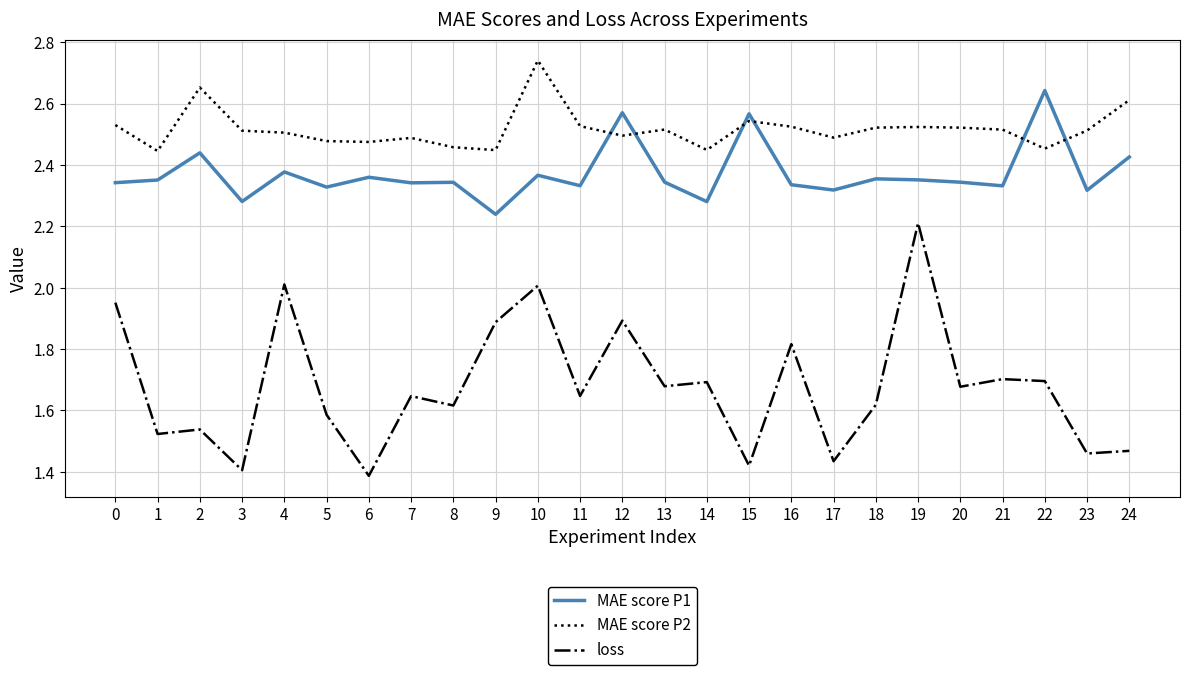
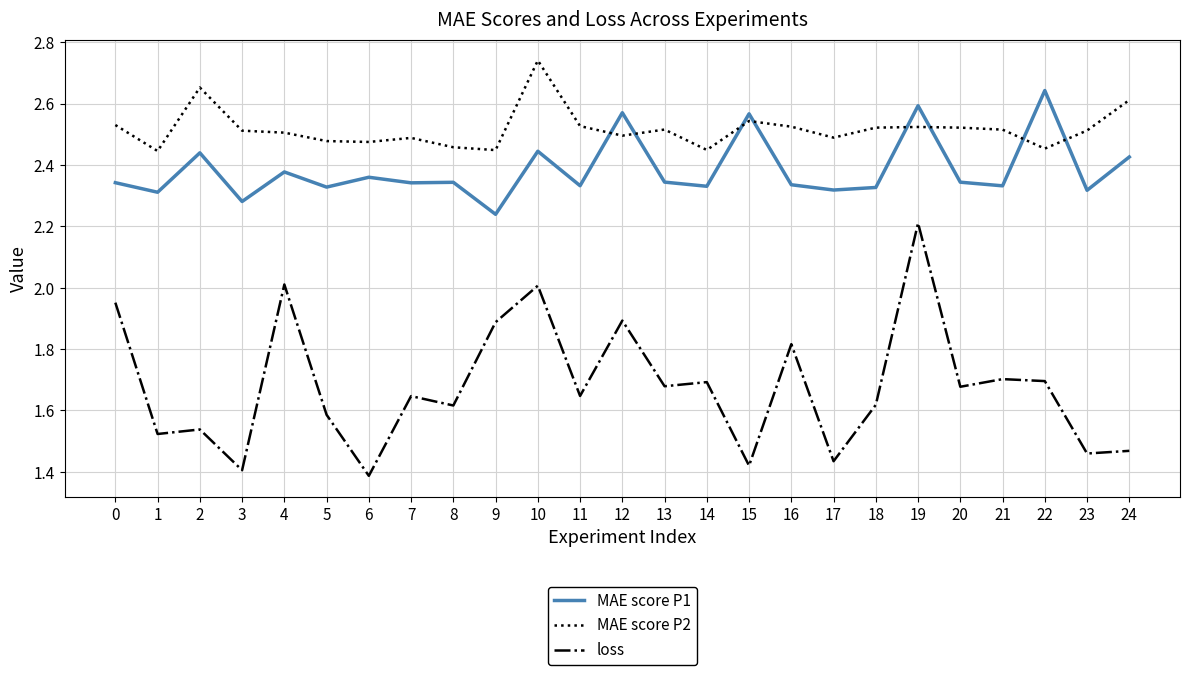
MAE score P1, 1: 2.35 -> 2.31
MAE score P1, 10: 2.37 -> 2.45
MAE score P1, 14: 2.28 -> 2.33
MAE score P1, 18: 2.36 -> 2.33
MAE score P1, 19: 2.35 -> 2.59
